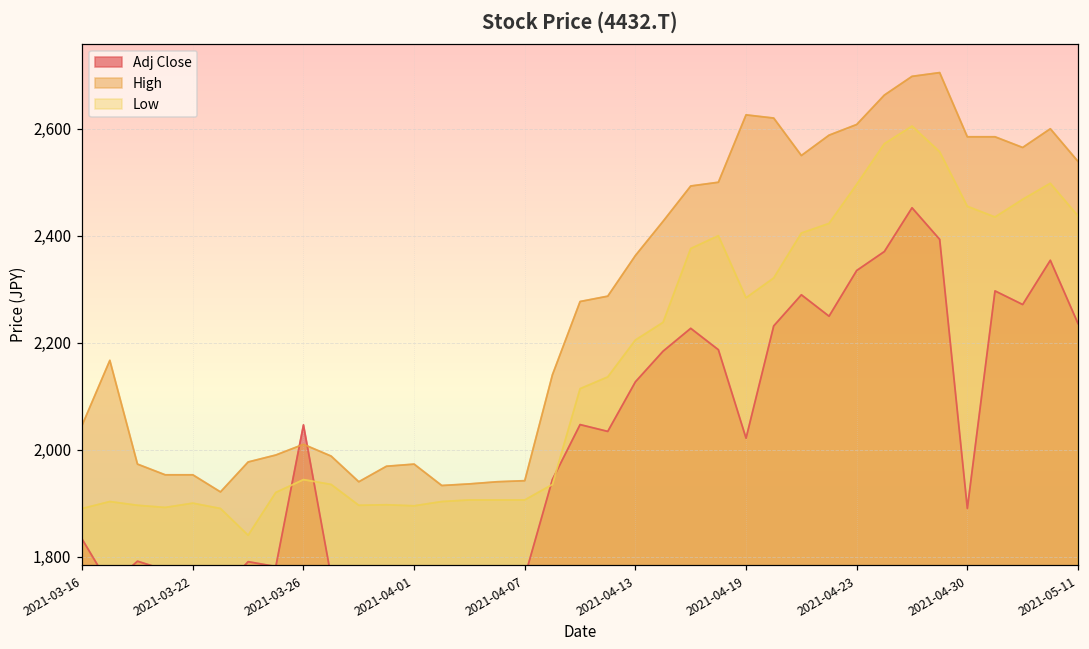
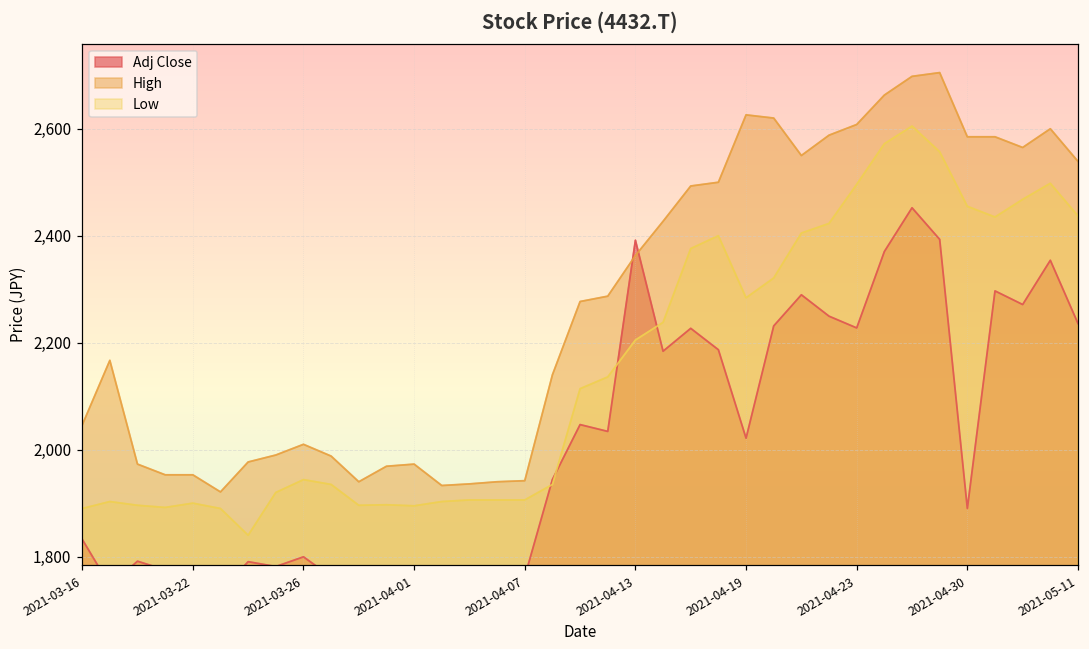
Adj Close, 2021-03-26: 2,050 -> 1,800
Adj Close, 2021-04-13: 2,130 -> 2,390
Adj Close, 2021-04-23: 2,340 -> 2,230
